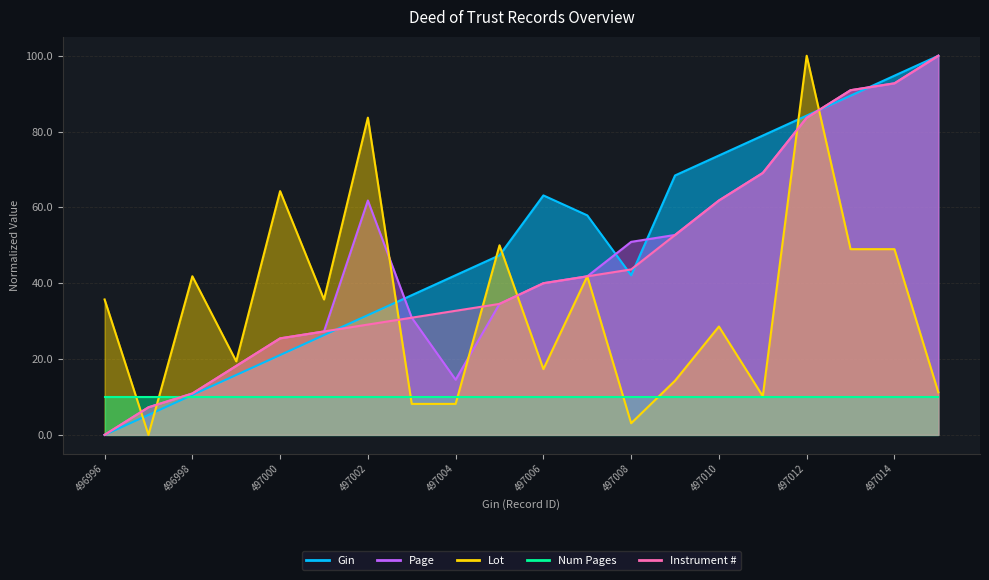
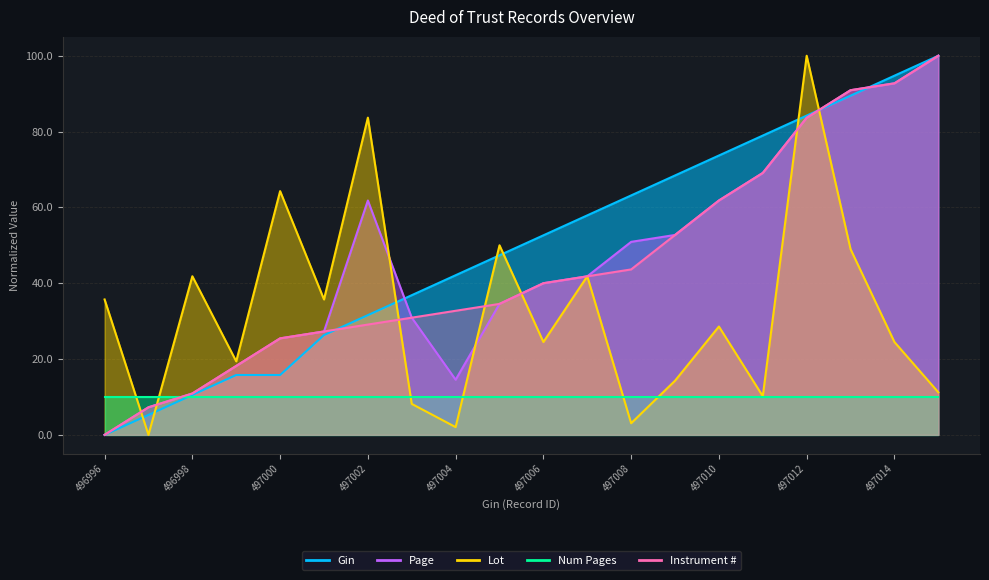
Gin, 497000: 21 -> 16
Lot, 497004: 8 -> 2
Gin, 497006: 63 -> 53
Lot, 497006: 17 -> 24
Gin, 497008: 42 -> 63
Lot, 497014: 49 -> 24
